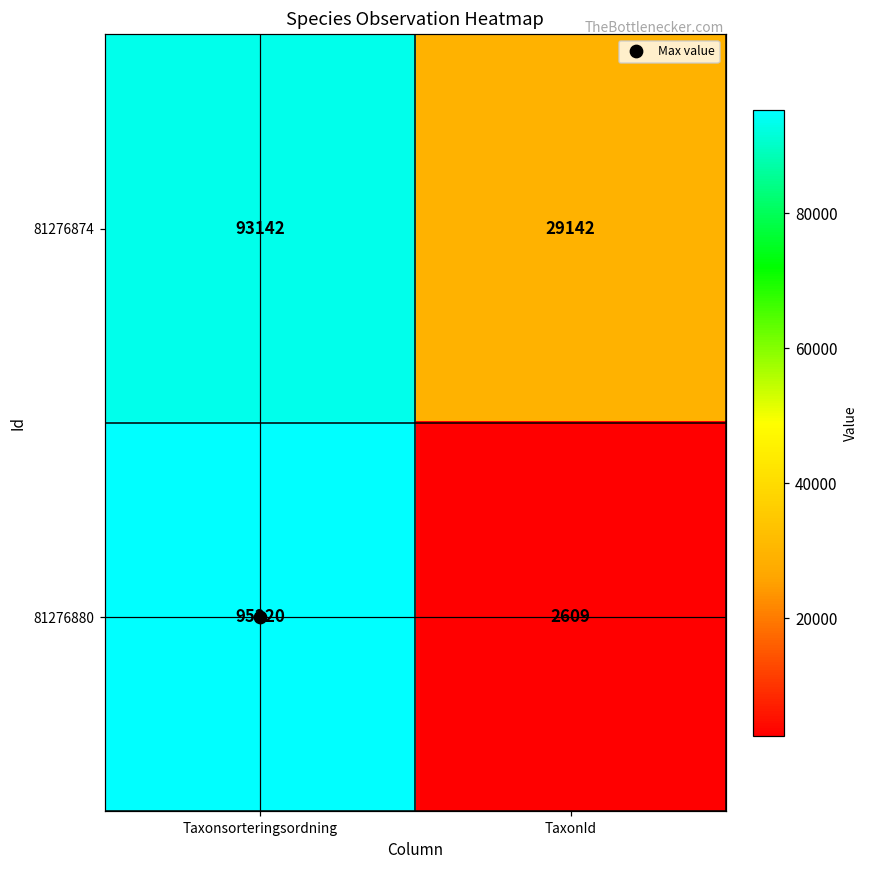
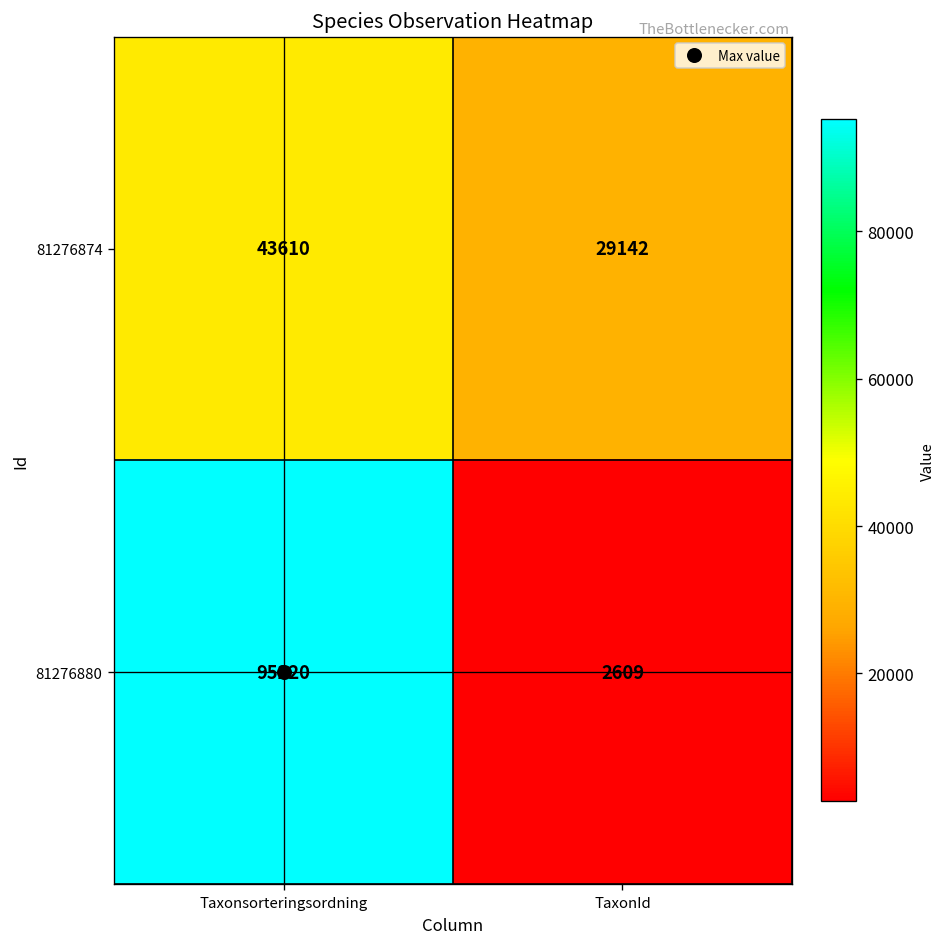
81276874, Taxonsorteringsordning: 93142 -> 43610
